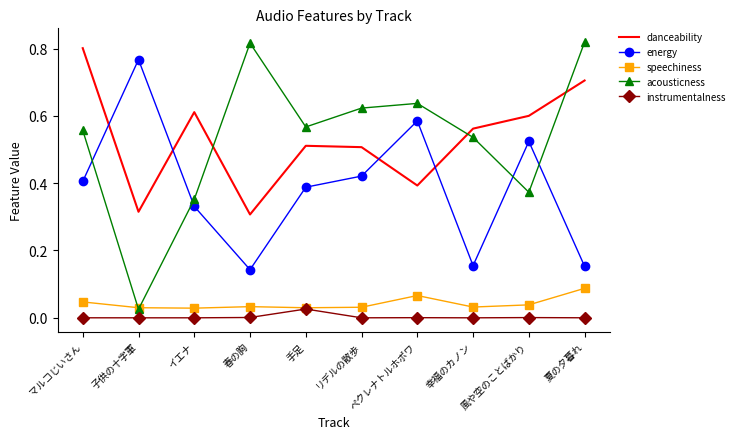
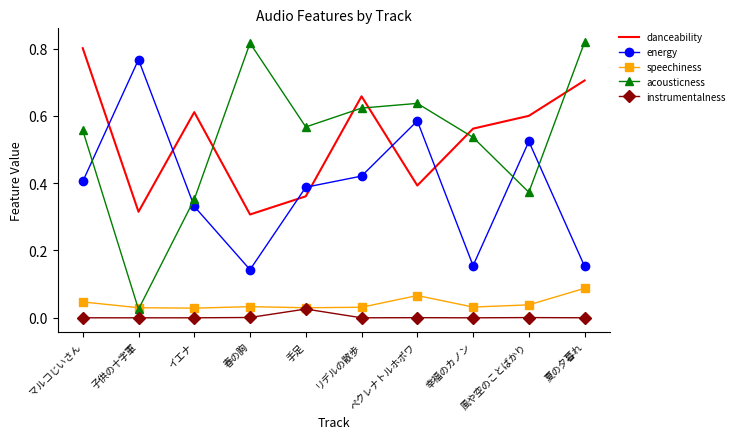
danceability, 手足: 0.51 -> 0.36
danceability, リデルの散歩: 0.51 -> 0.66
